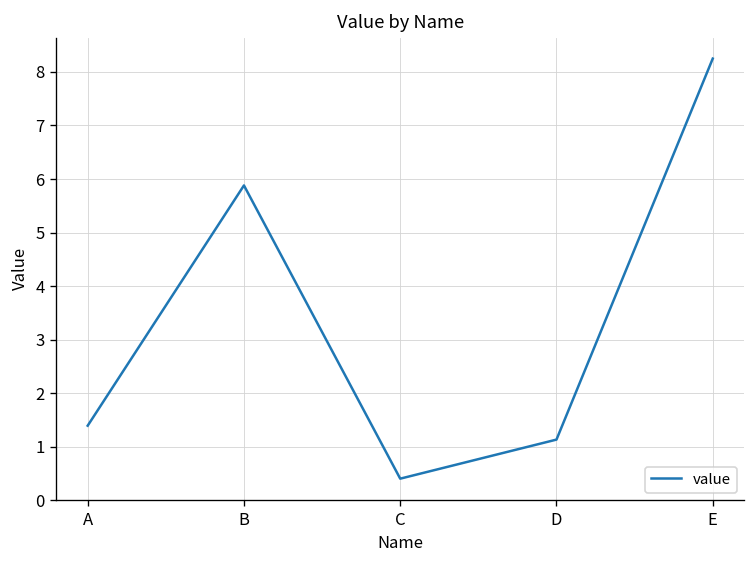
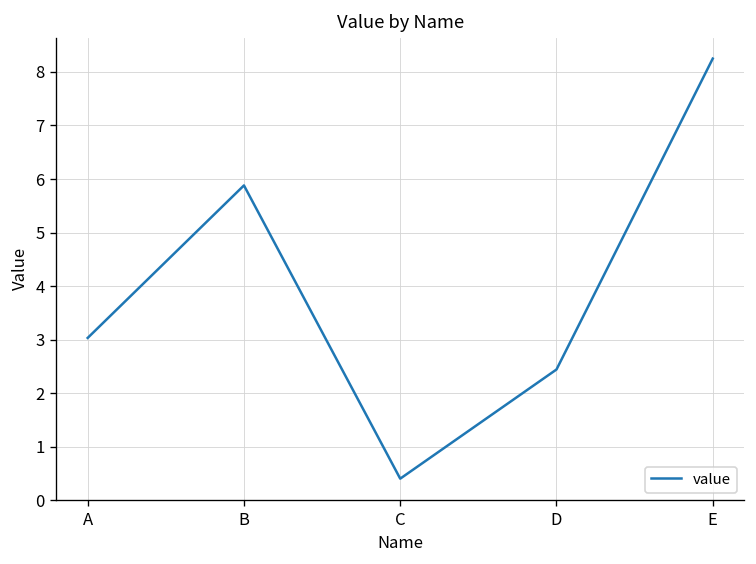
A: 1.4 -> 3.0
D: 1.1 -> 2.4
